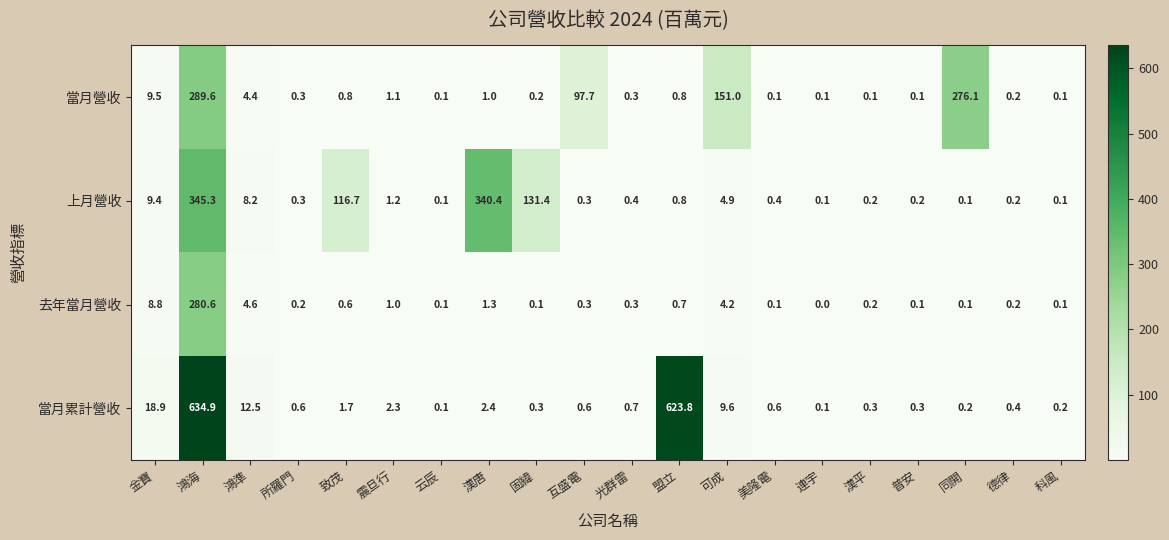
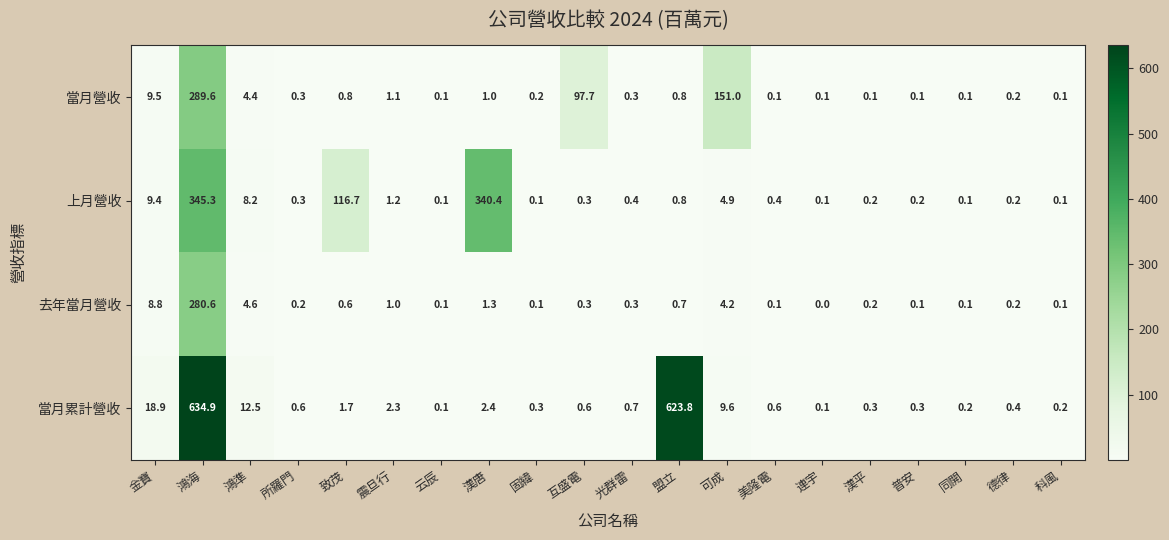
當月營收, 同開: 276.1 -> 0.1
上月營收, 固緯: 131.4 -> 0.1
